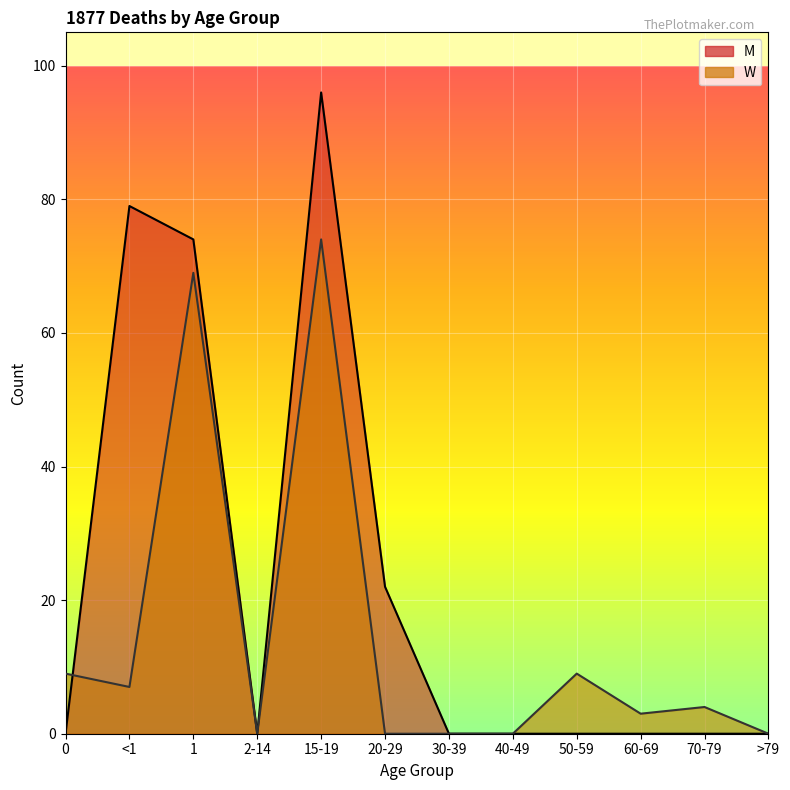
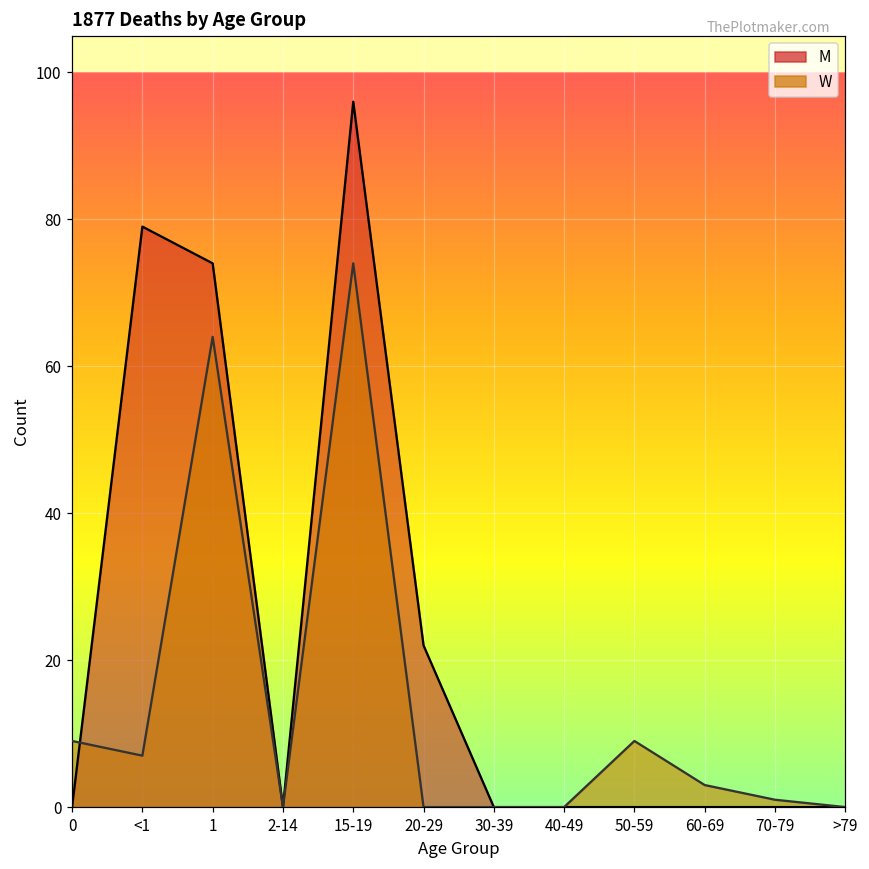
W, 1: 69 -> 64
W, 70-79: 4 -> 1
